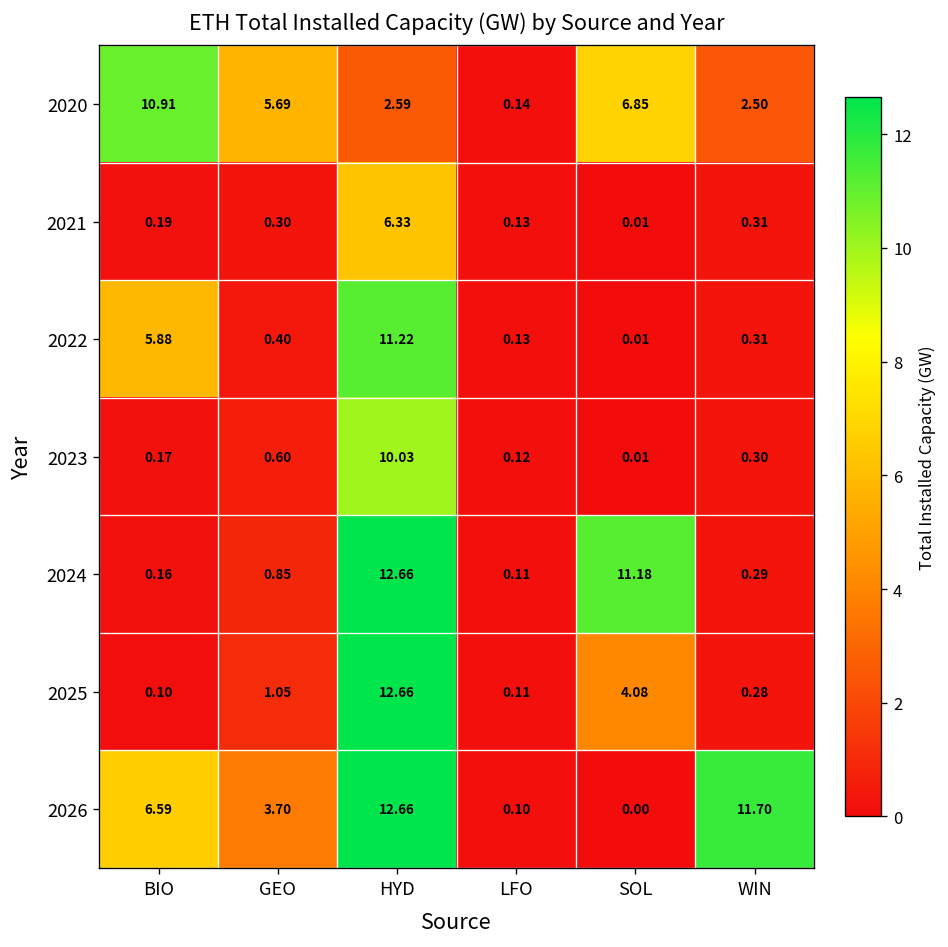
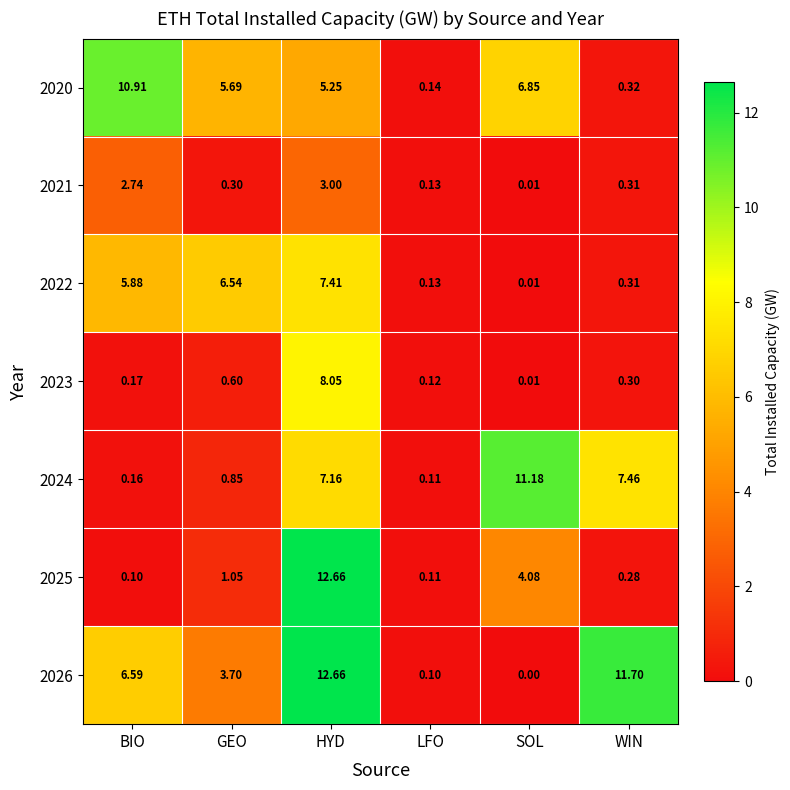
2020, HYD: 2.59 -> 5.25
2020, WIN: 2.50 -> 0.32
2021, BIO: 0.19 -> 2.74
2021, HYD: 6.33 -> 3.00
2022, GEO: 0.40 -> 6.54
2022, HYD: 11.22 -> 7.41
2023, HYD: 10.03 -> 8.05
2024, HYD: 12.66 -> 7.16
2024, WIN: 0.29 -> 7.46
